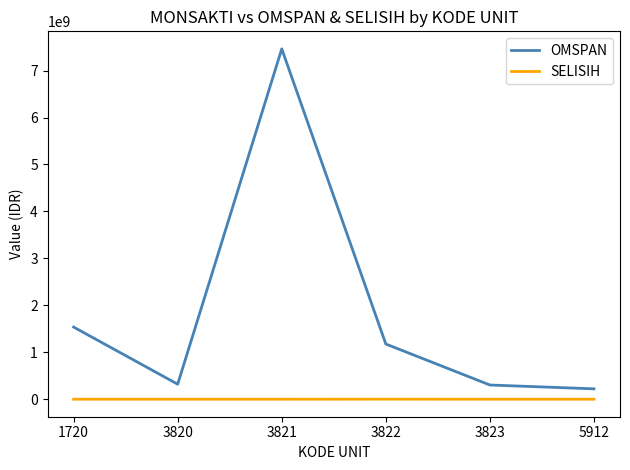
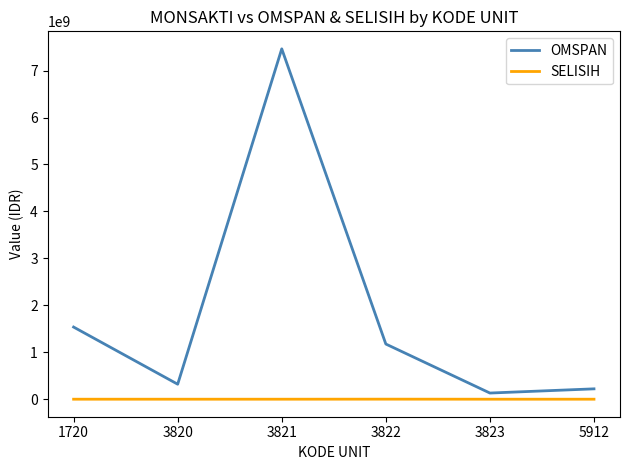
OMSPAN, 3823: 300000000 -> 100000000
